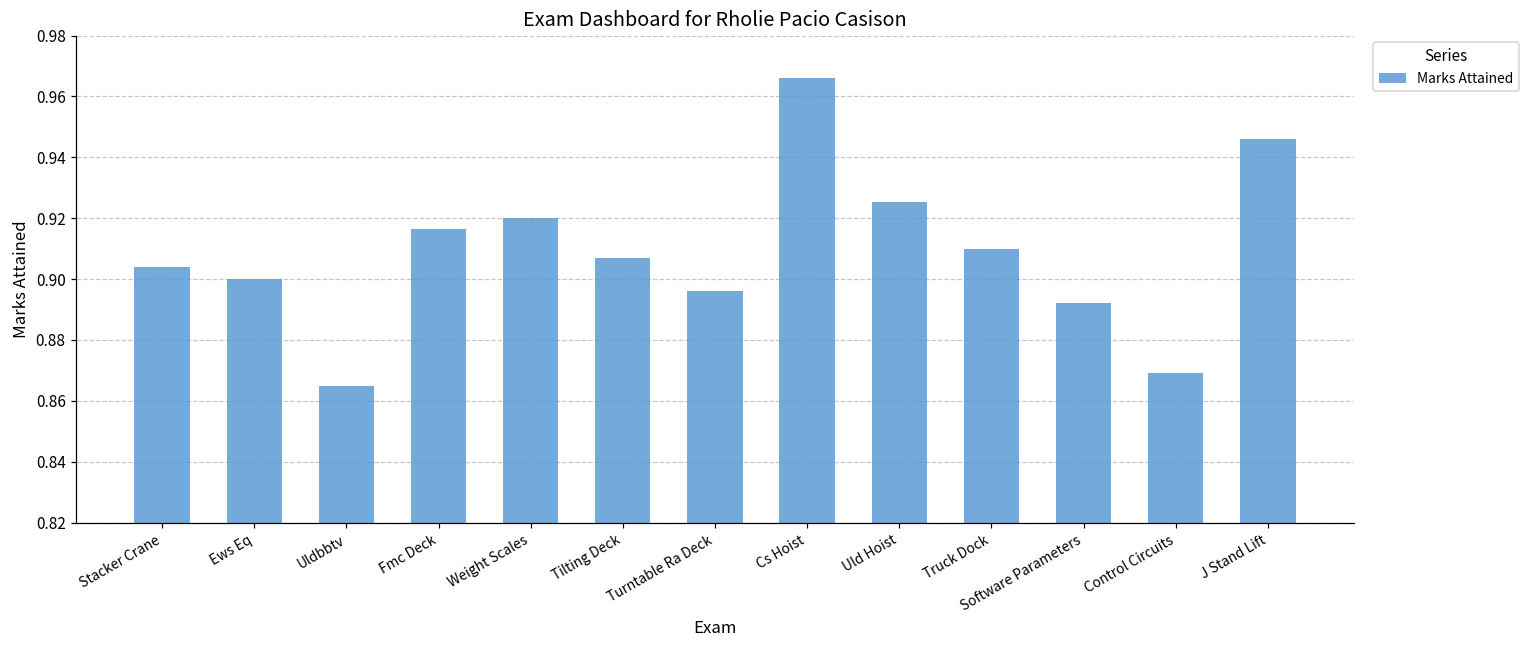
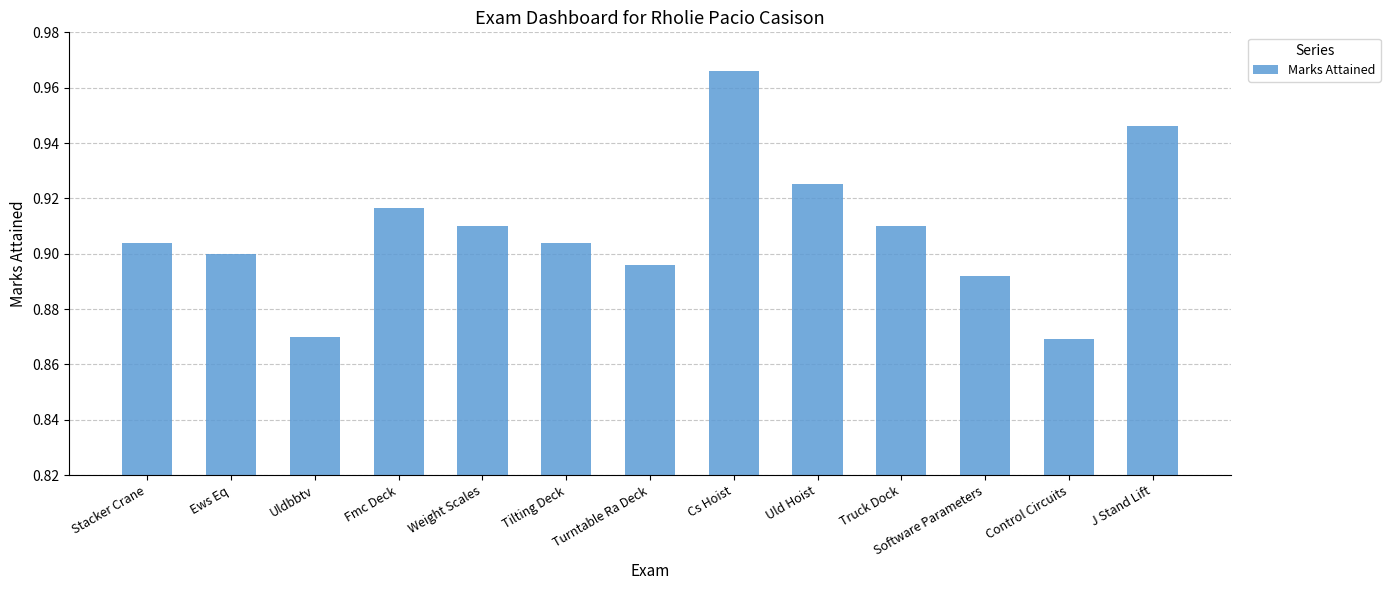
Uldbbtv: 0.865 -> 0.870
Weight Scales: 0.92 -> 0.91
Tilting Deck: 0.907 -> 0.904
